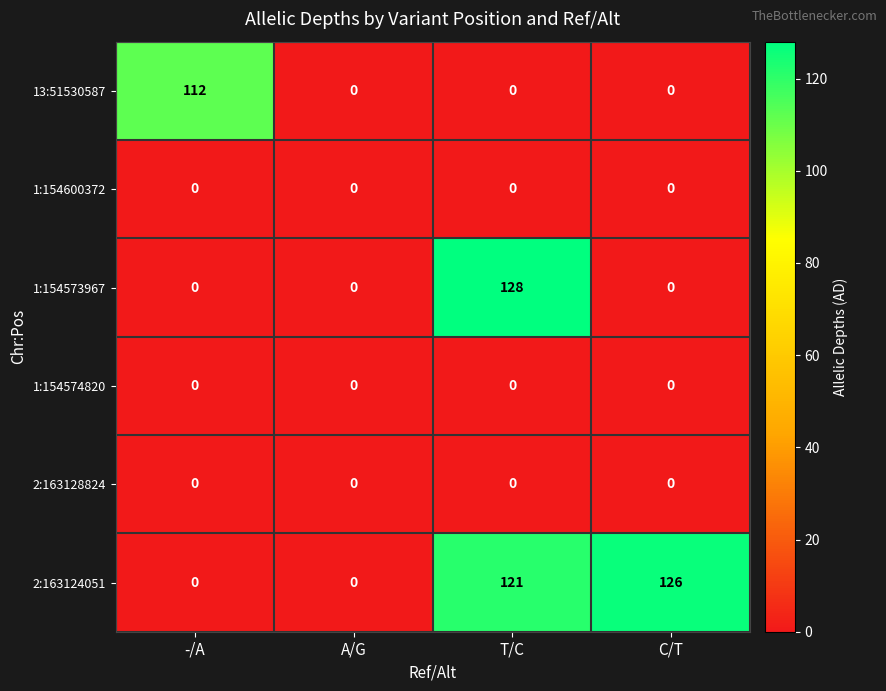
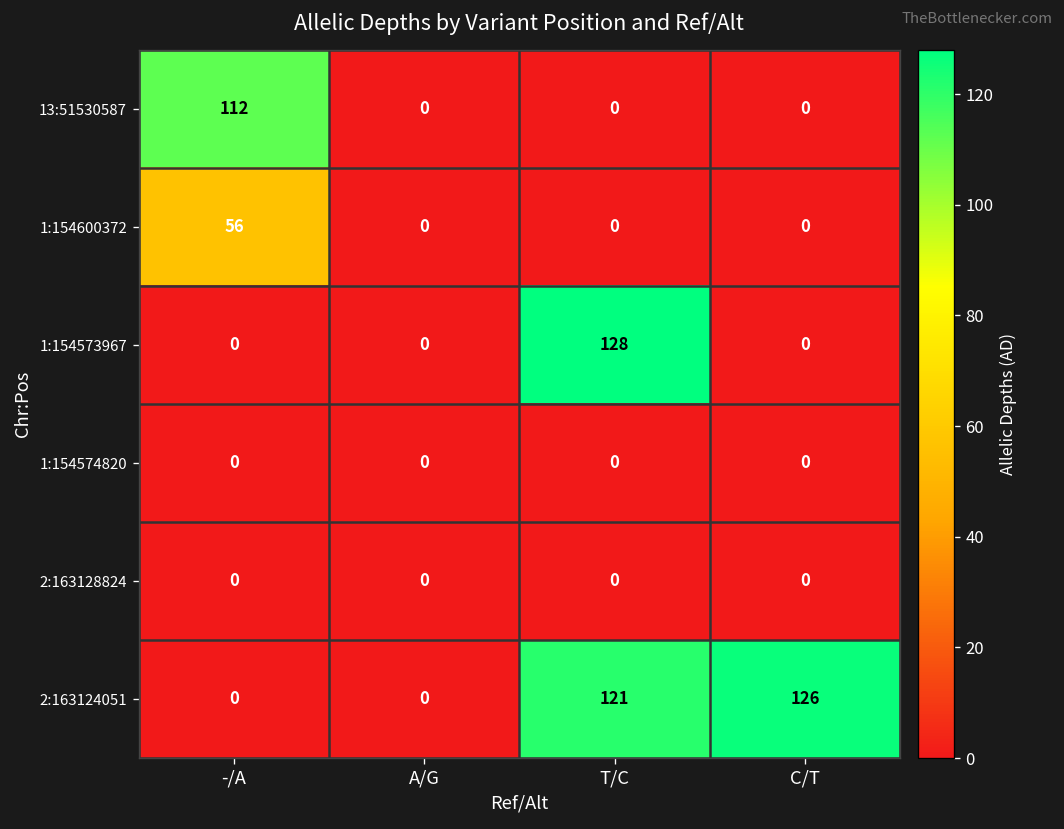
1:154600372, -/A: 0 -> 56
